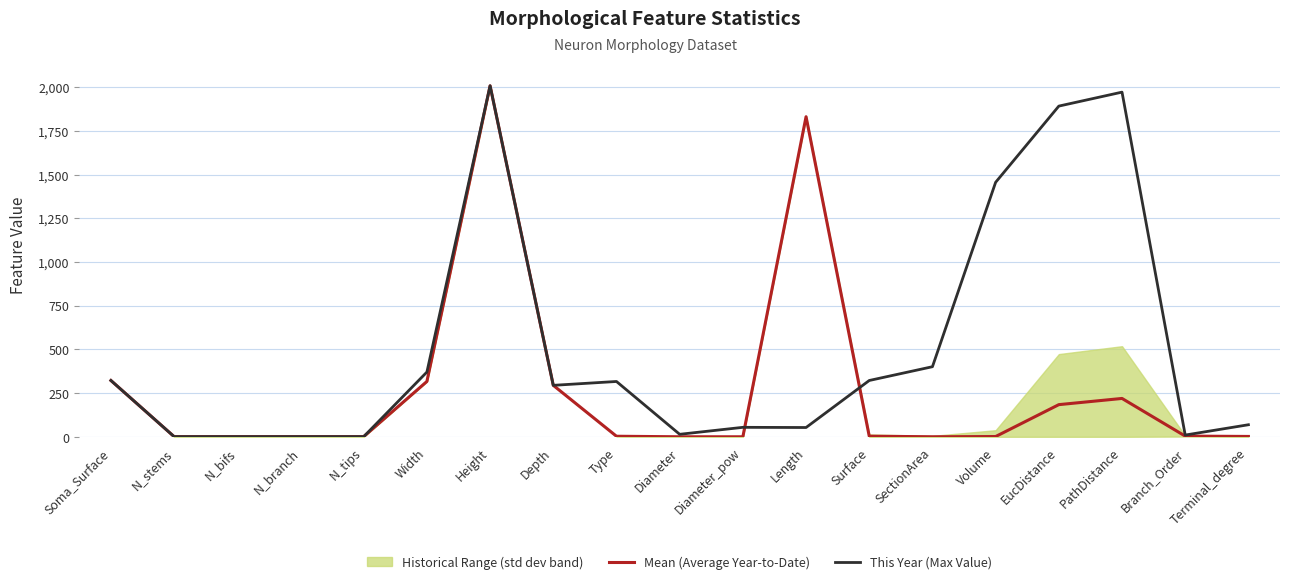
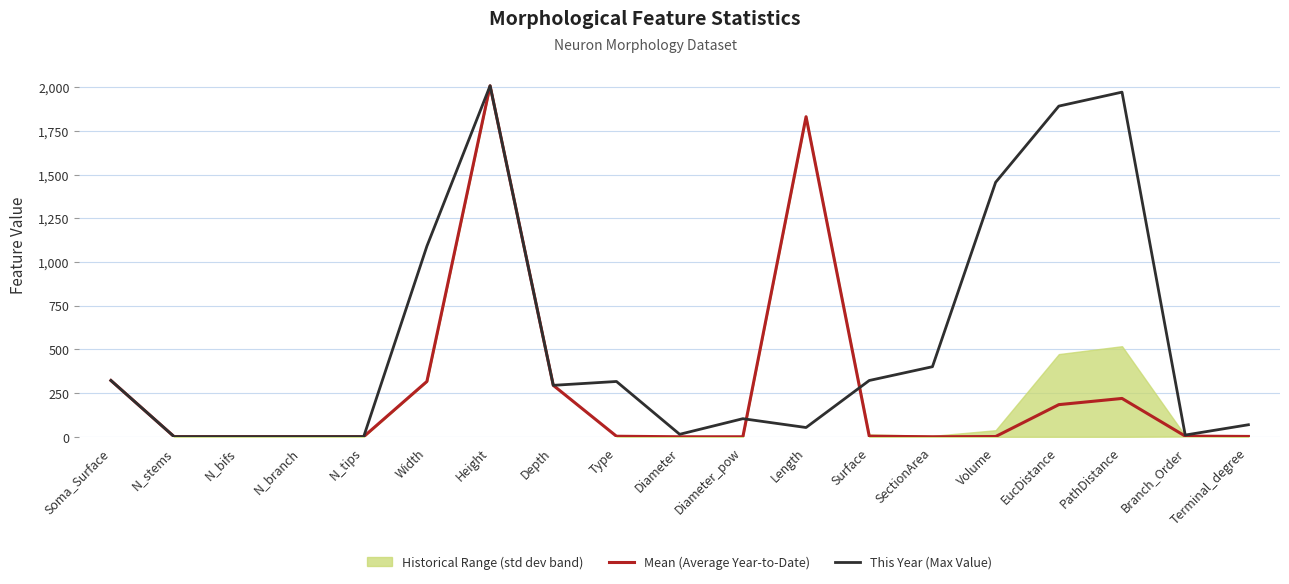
This Year (Max Value), Width: 370 -> 1,090
This Year (Max Value), Diameter_pow: 50 -> 100
